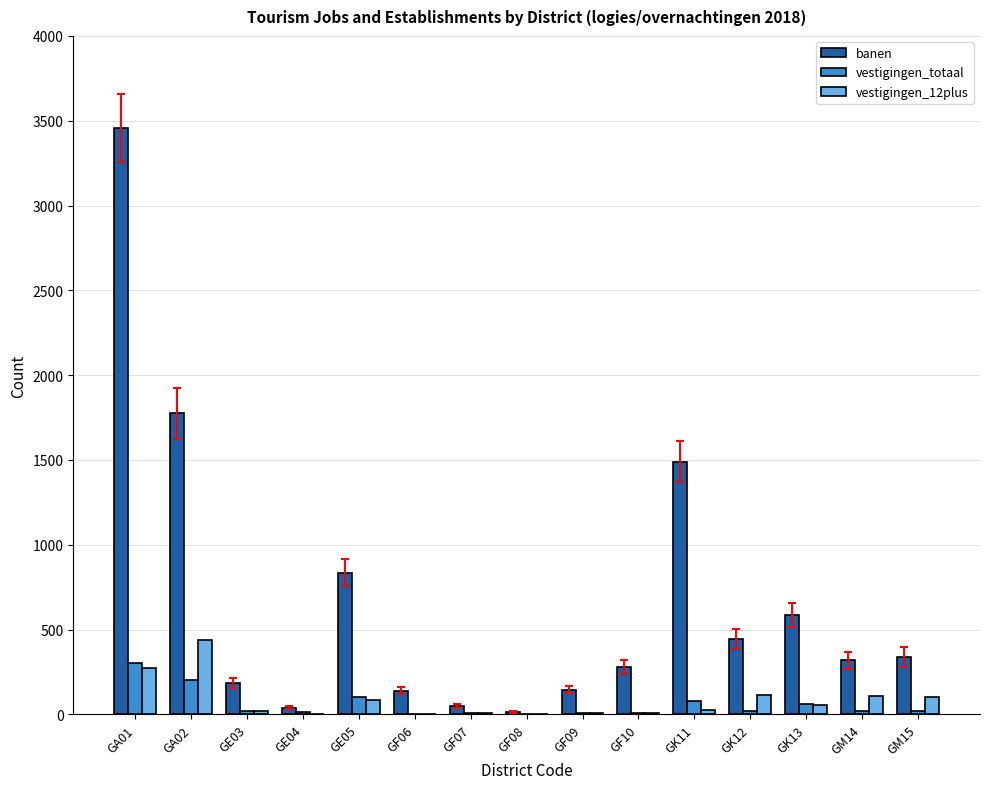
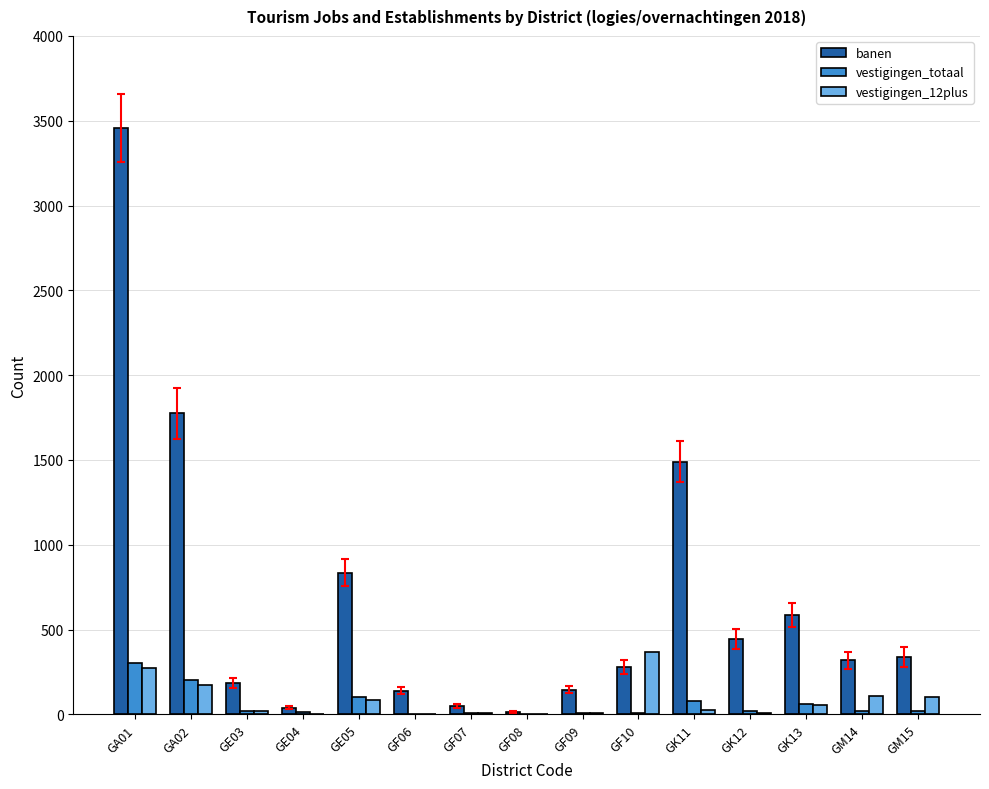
vestigingen_12plus, GA02: 440 -> 180
vestigingen_12plus, GF10: 10 -> 370
vestigingen_12plus, GK12: 120 -> 10
